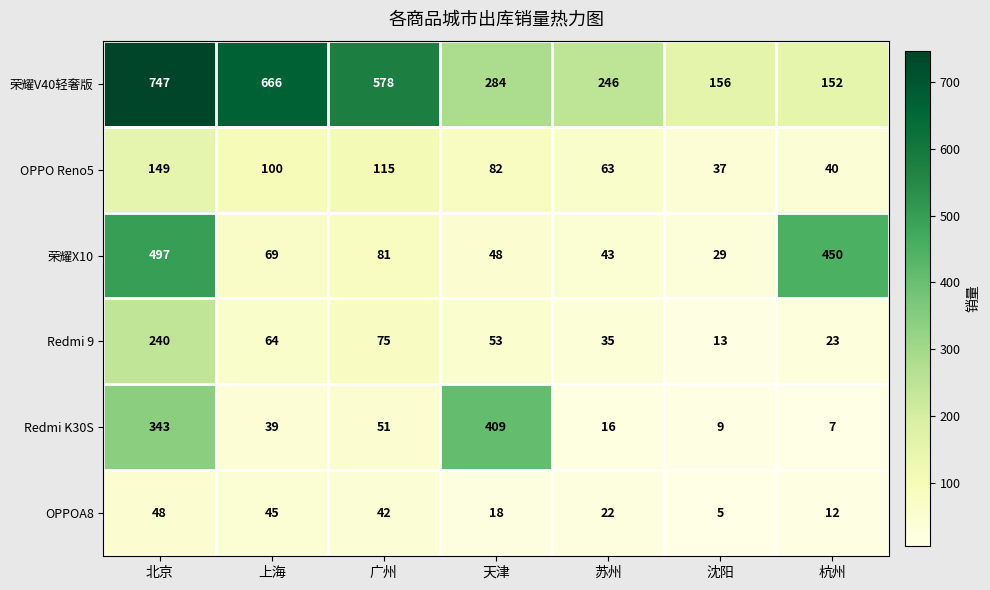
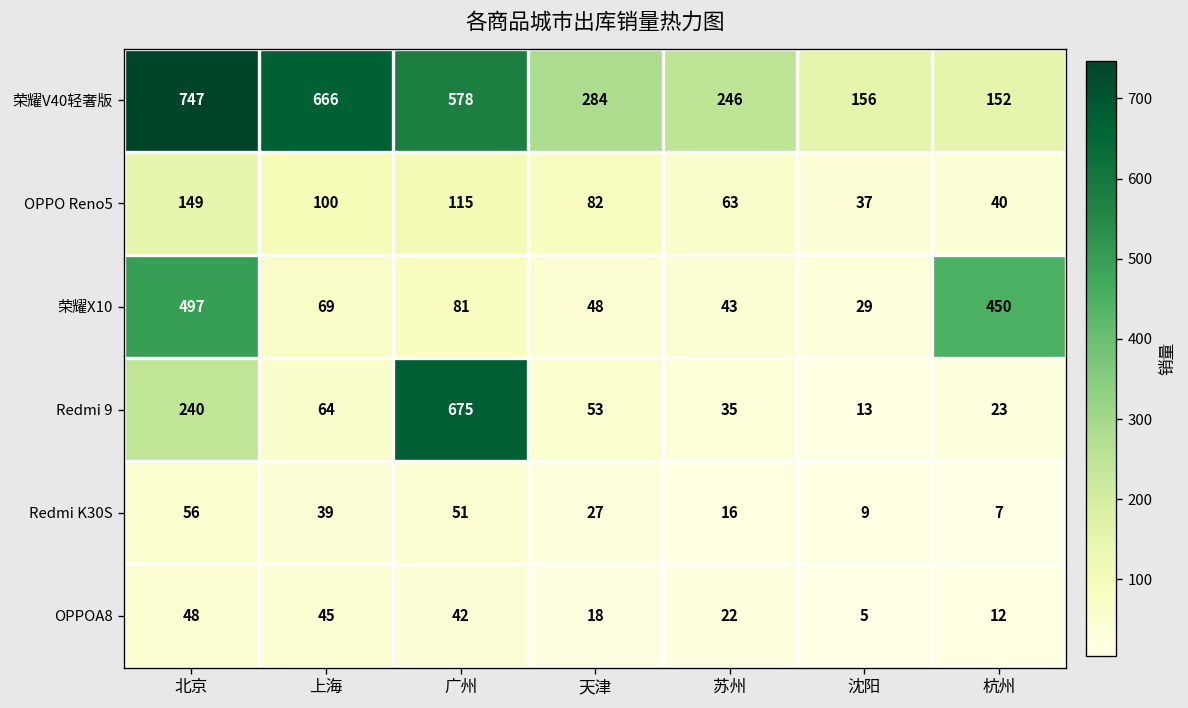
Redmi 9, 广州: 75 -> 675
Redmi K30S, 北京: 343 -> 56
Redmi K30S, 天津: 409 -> 27
